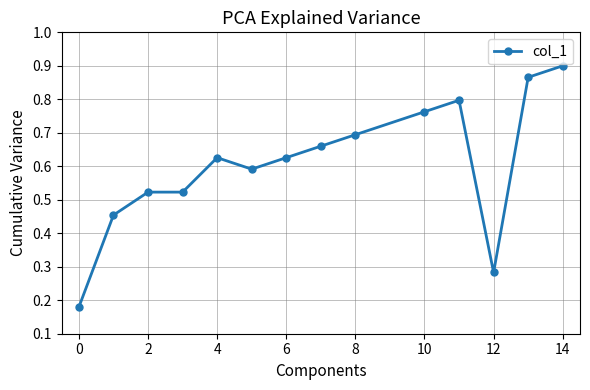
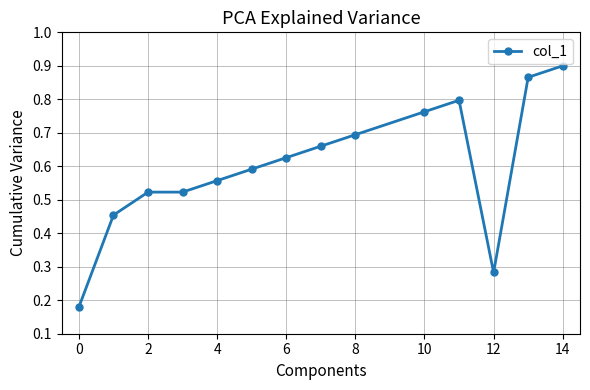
4: 0.63 -> 0.56
